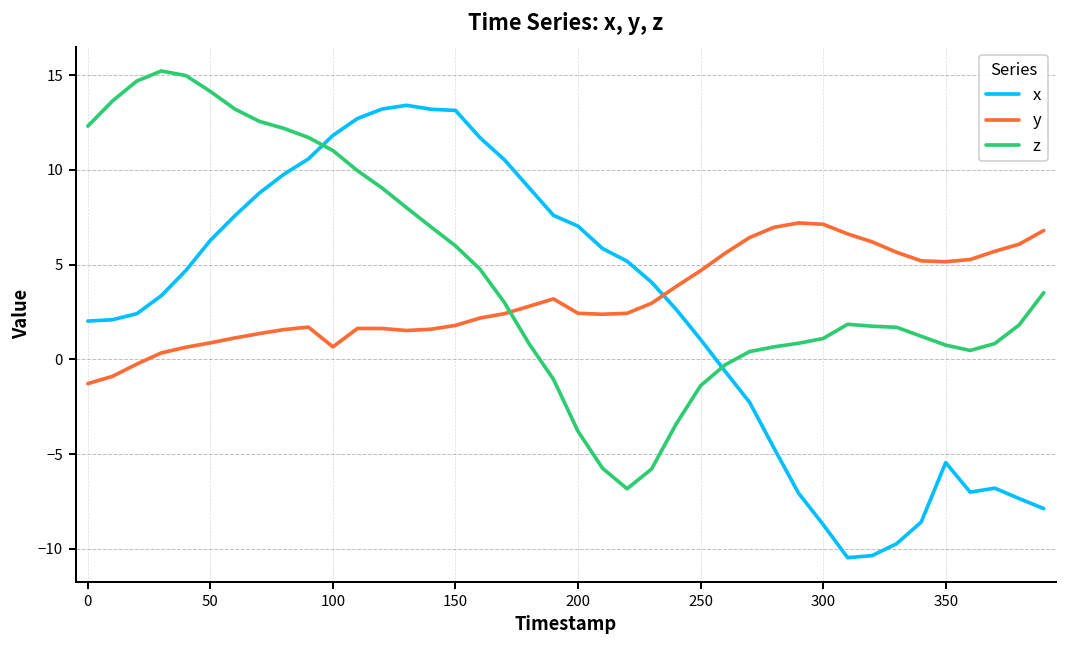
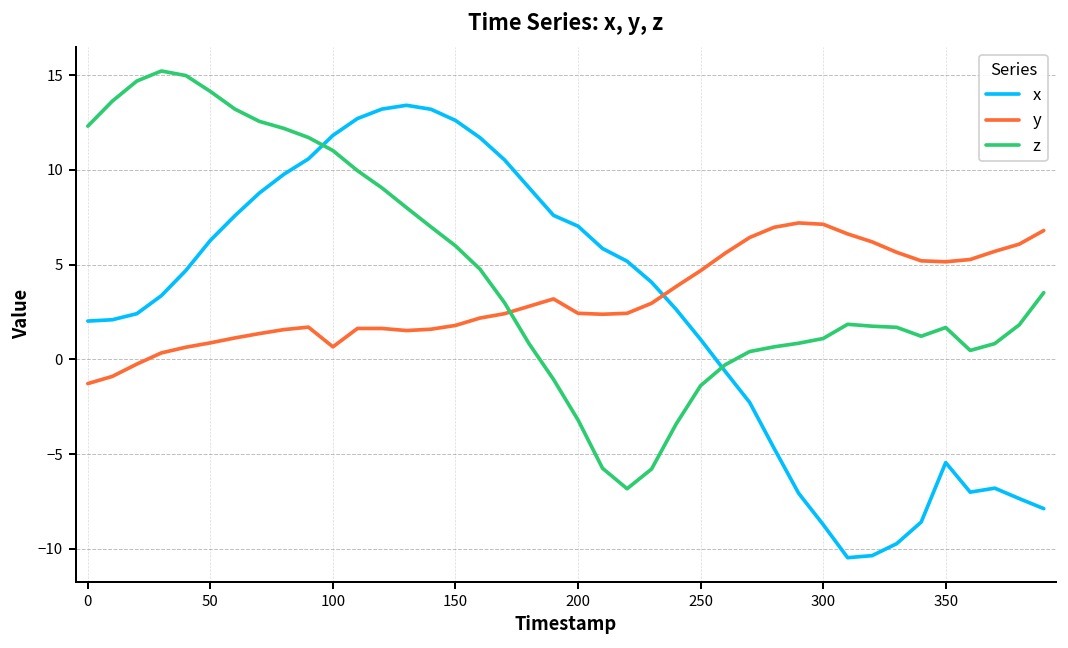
x, 150: 13.1 -> 12.6
z, 200: -3.8 -> -3.2
z, 350: 0.8 -> 1.7
